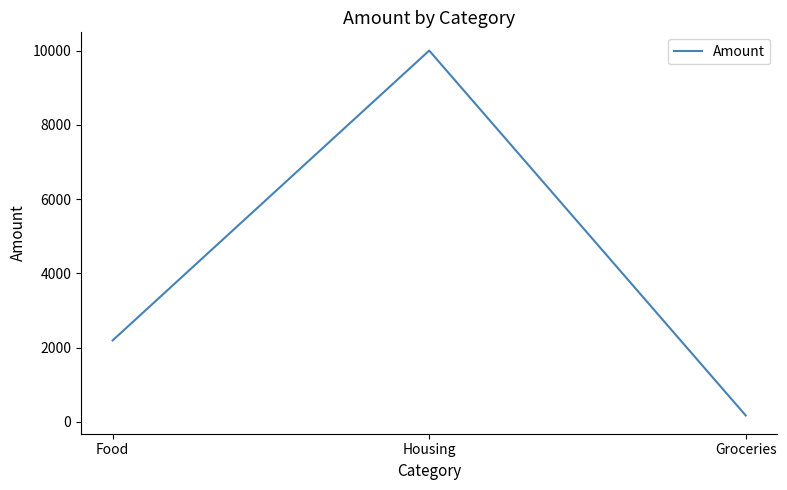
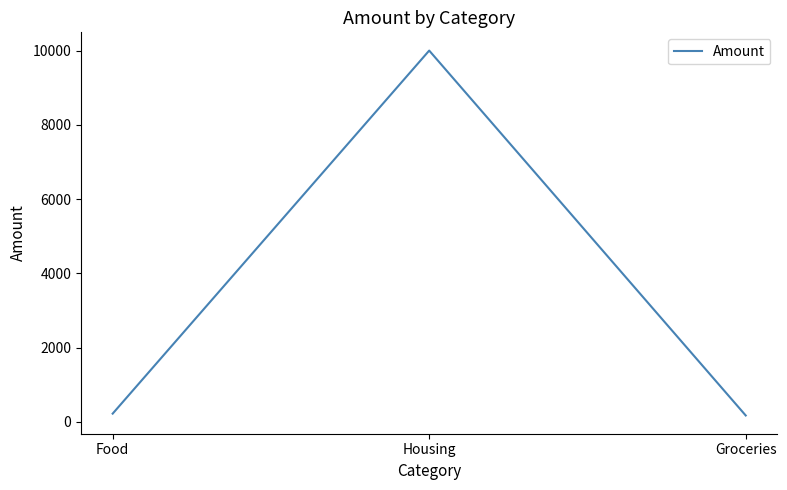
Food: 2200 -> 200
